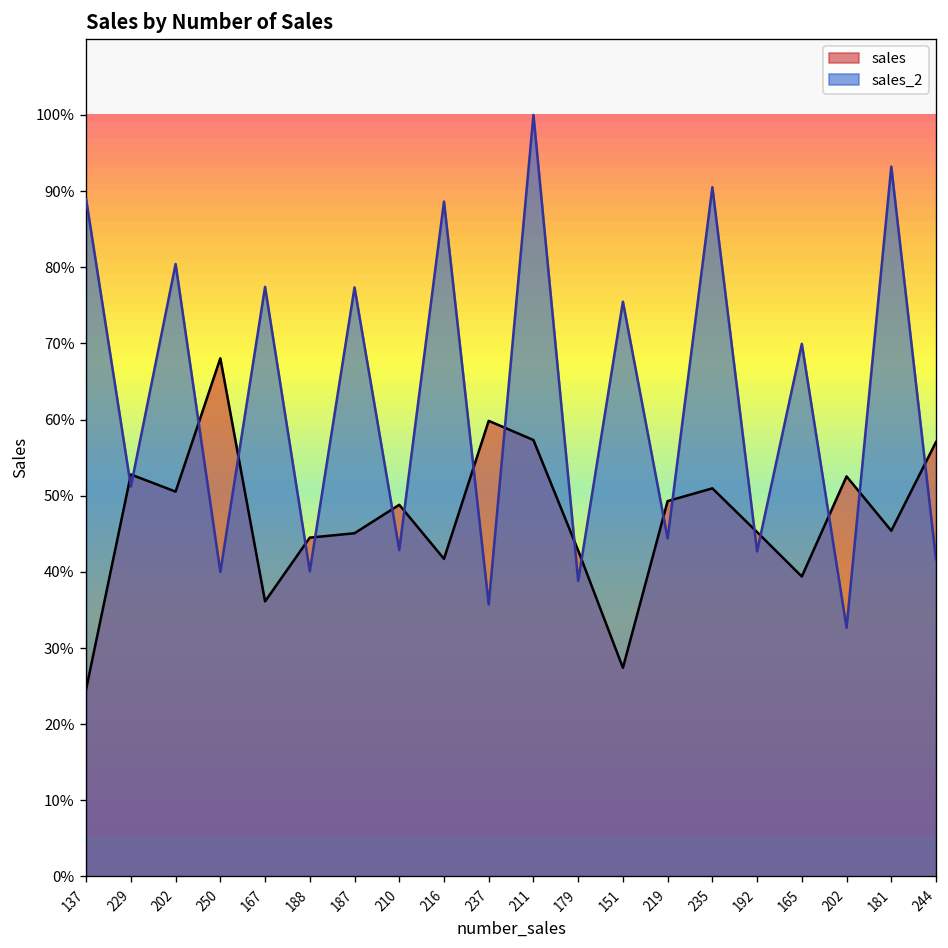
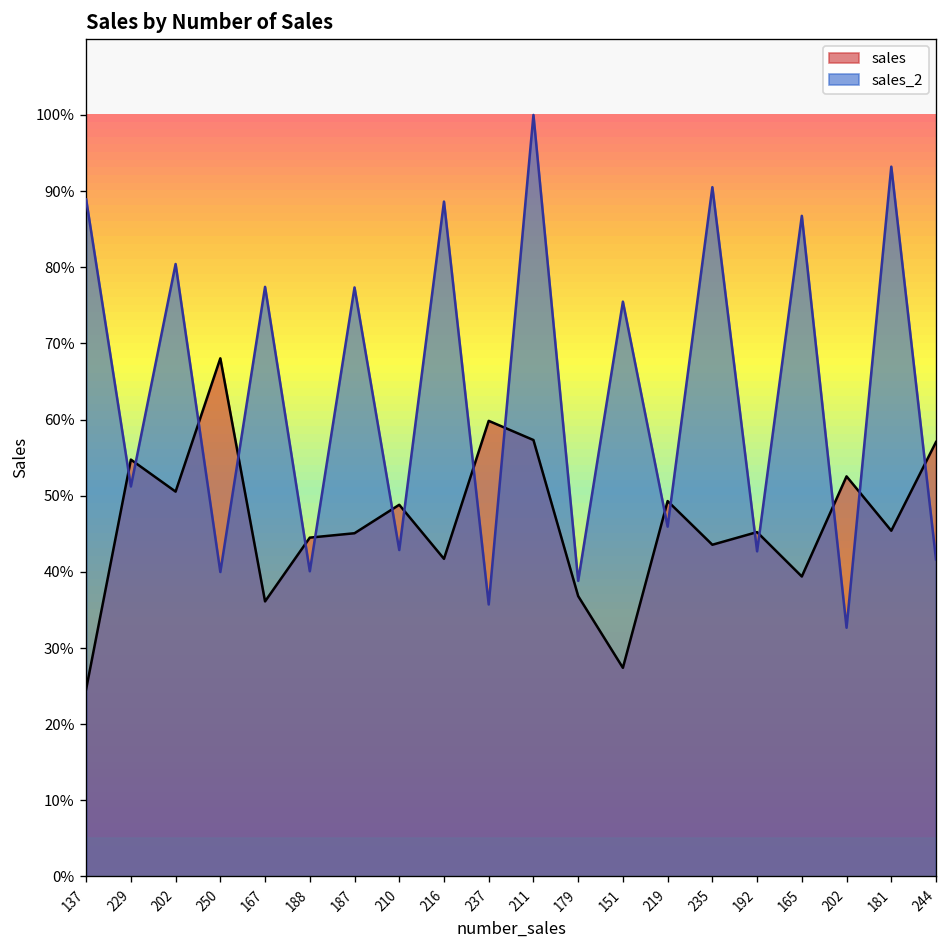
sales, 229: 53% -> 55%
sales, 179: 43% -> 37%
sales_2, 219: 44% -> 46%
sales, 235: 51% -> 44%
sales_2, 165: 70% -> 87%
